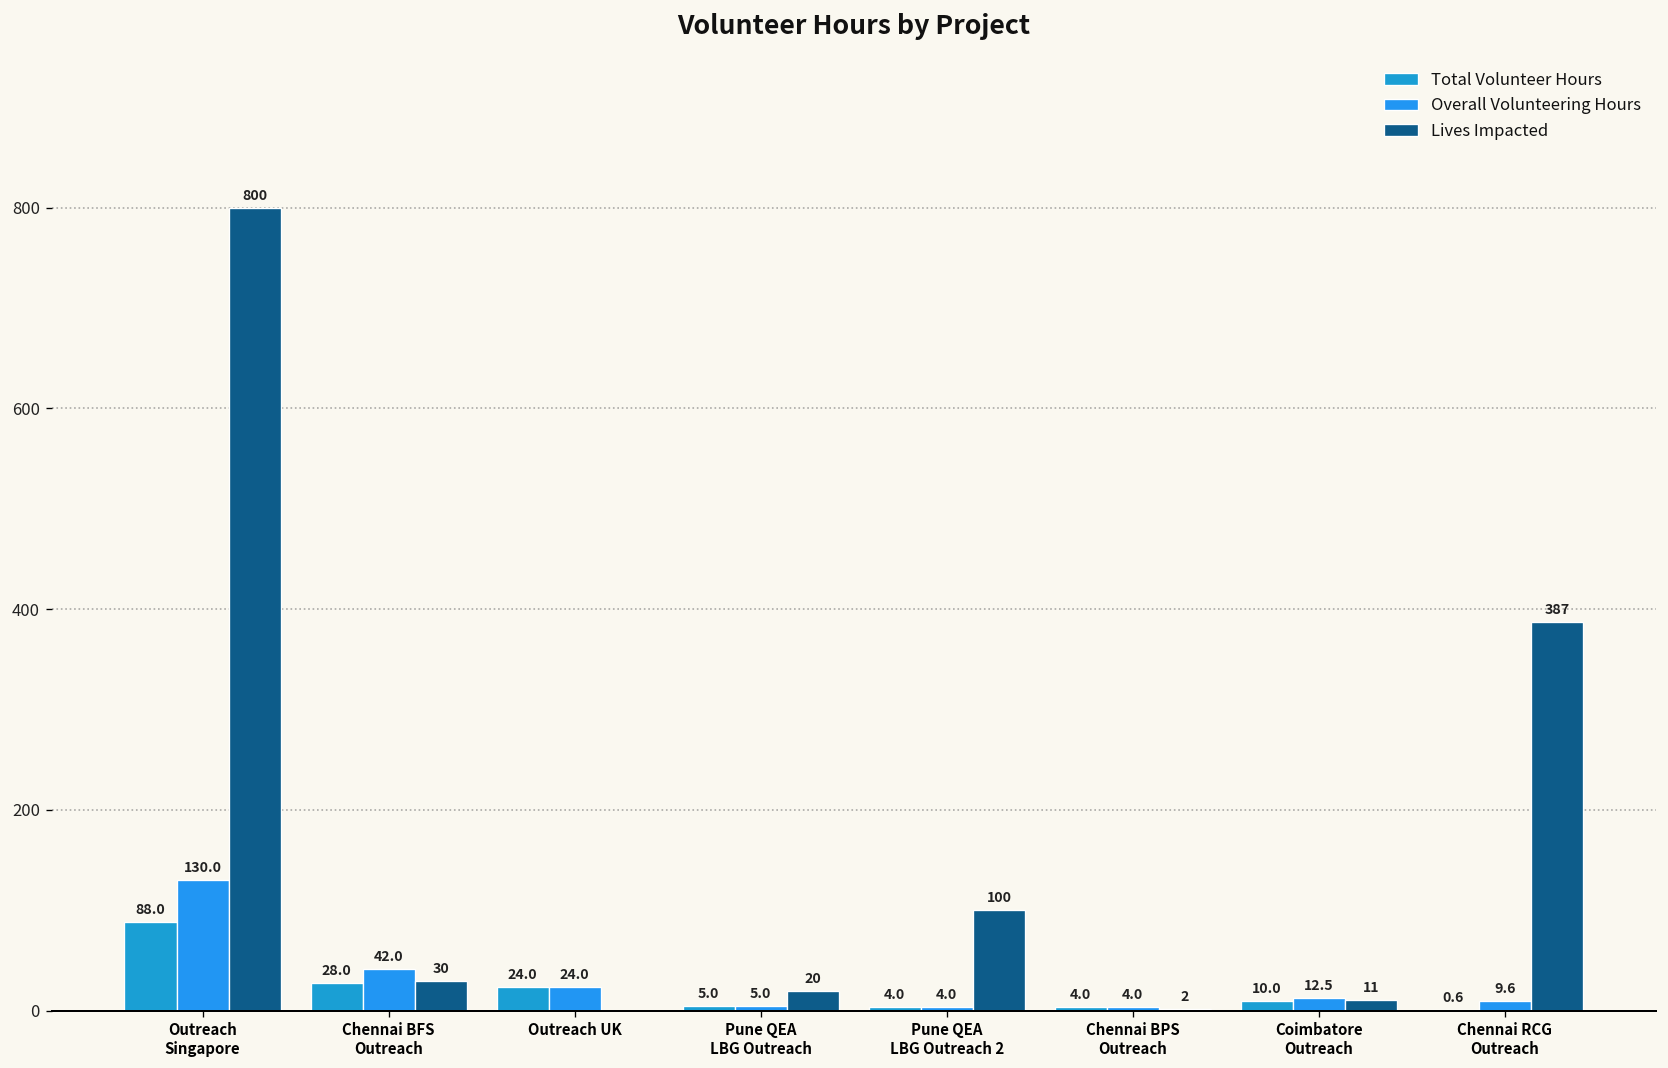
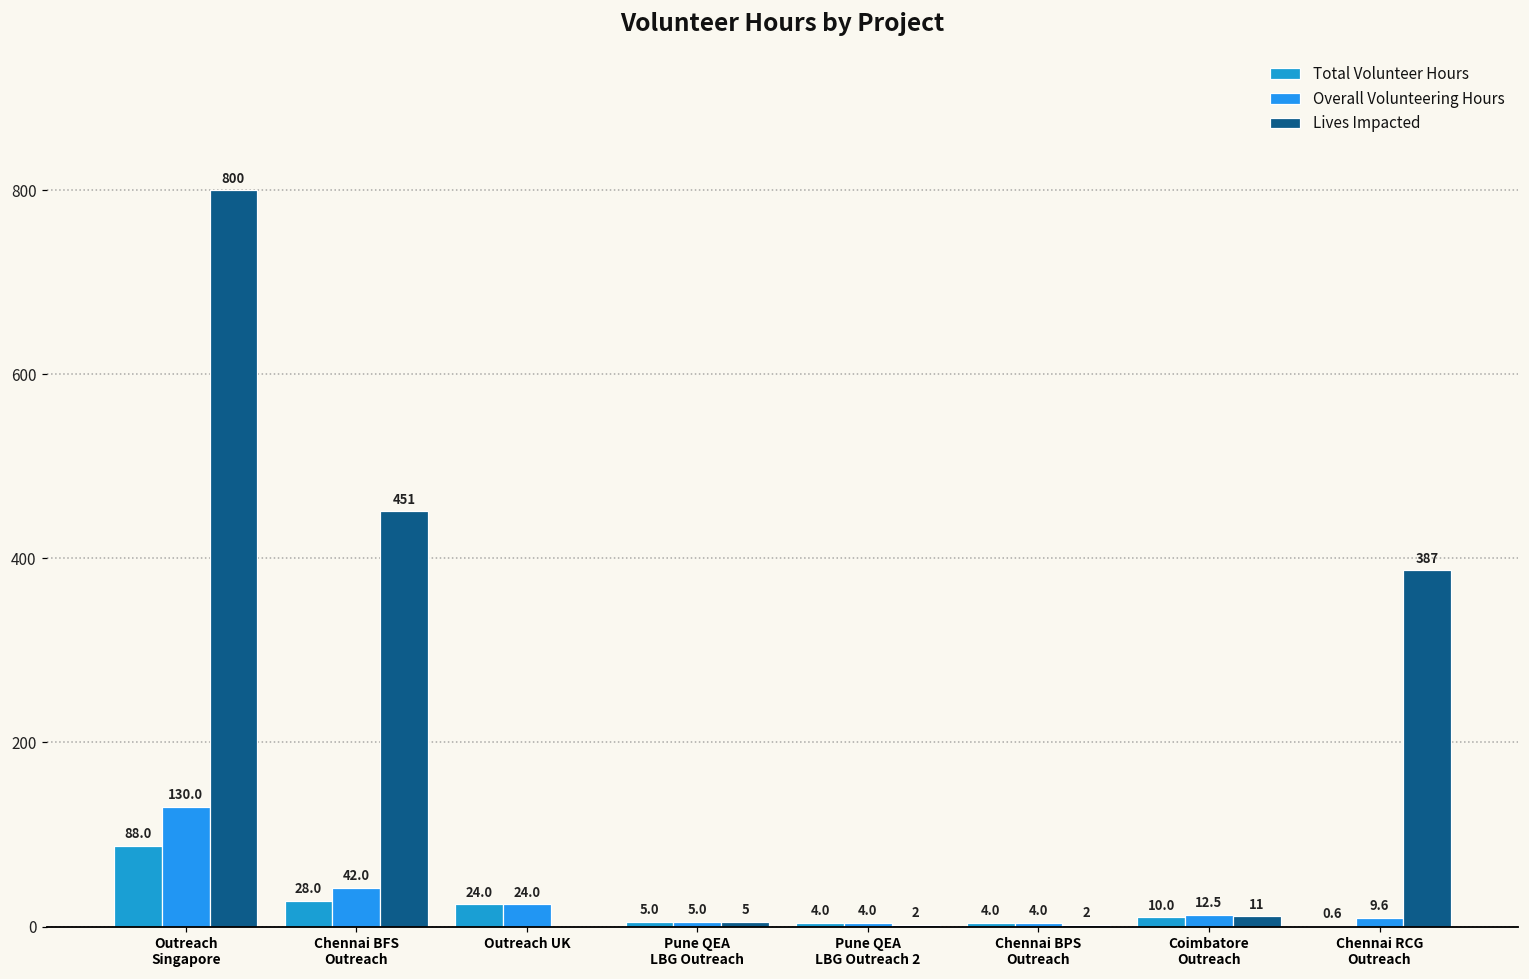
Lives Impacted, Chennai BFS Outreach: 30 -> 451
Lives Impacted, Pune QEA LBG Outreach: 20 -> 5
Lives Impacted, Pune QEA LBG Outreach 2: 100 -> 2
